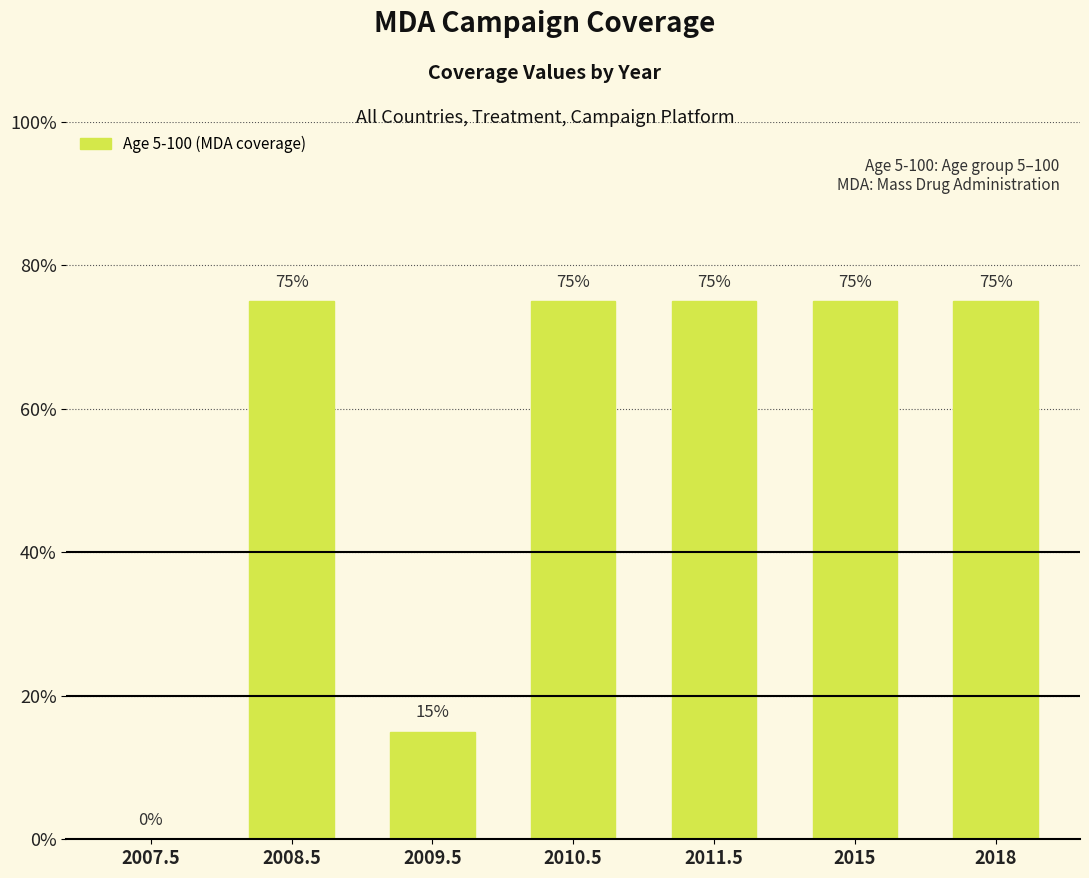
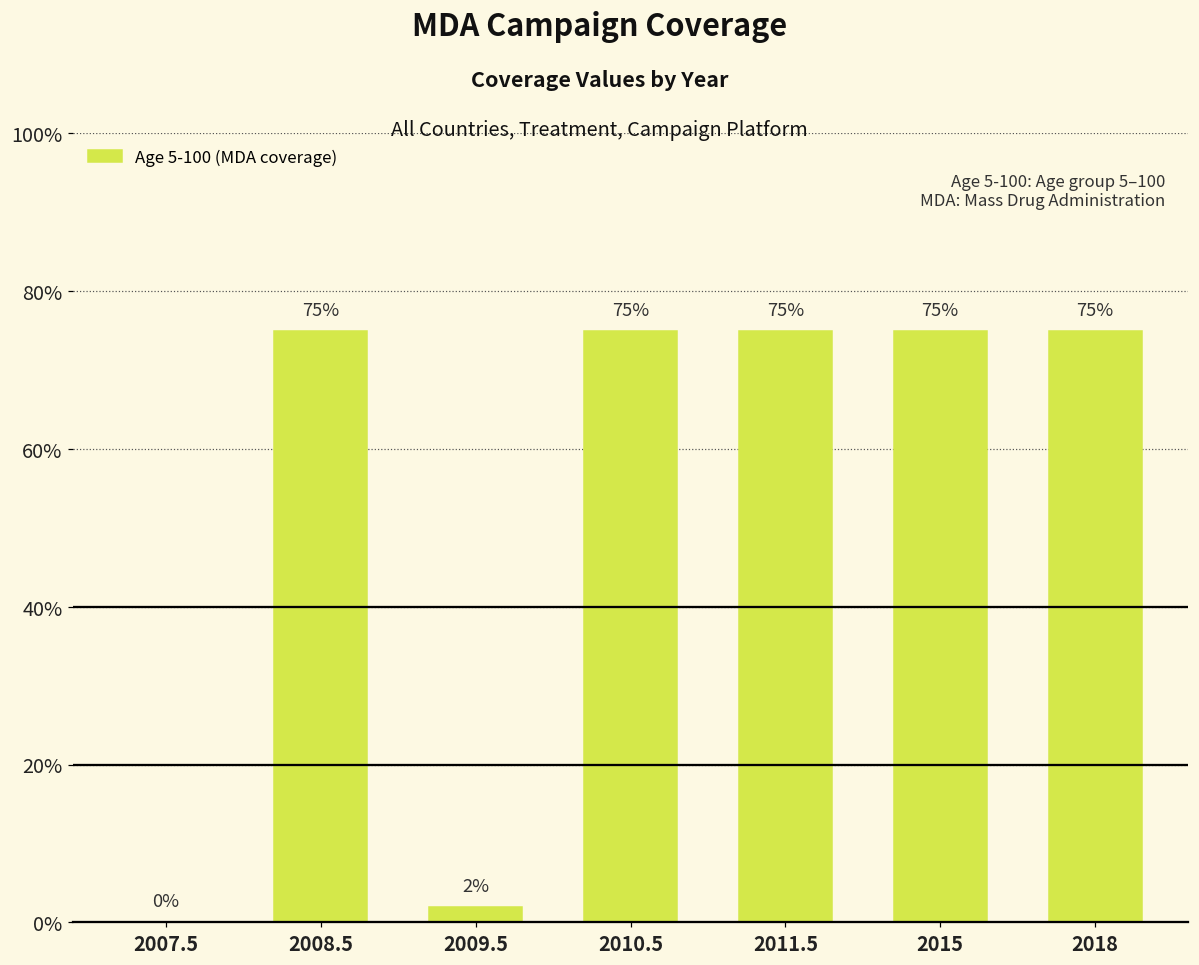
2009.5: 15% -> 2%
